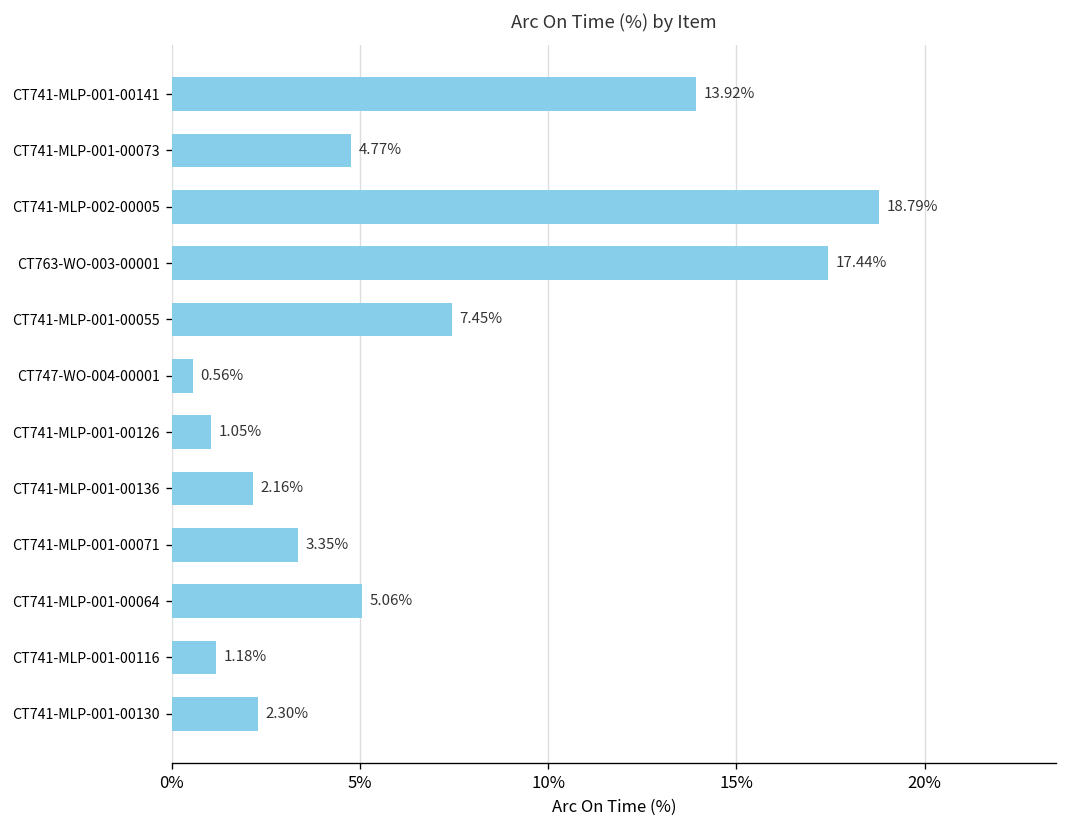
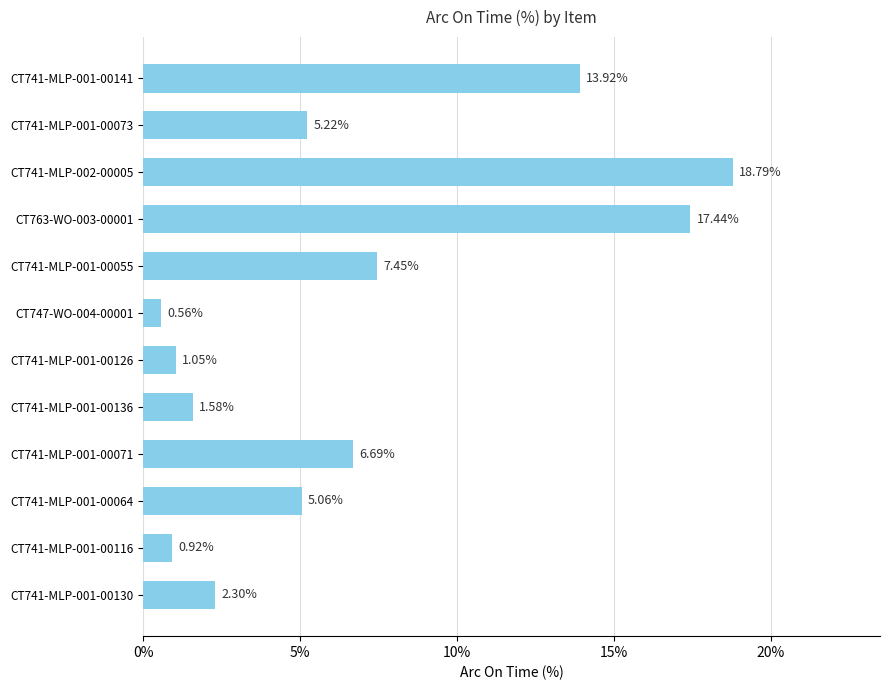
CT741-MLP-001-00073: 4.77% -> 5.22%
CT741-MLP-001-00136: 2.16% -> 1.58%
CT741-MLP-001-00071: 3.35% -> 6.69%
CT741-MLP-001-00116: 1.18% -> 0.92%
